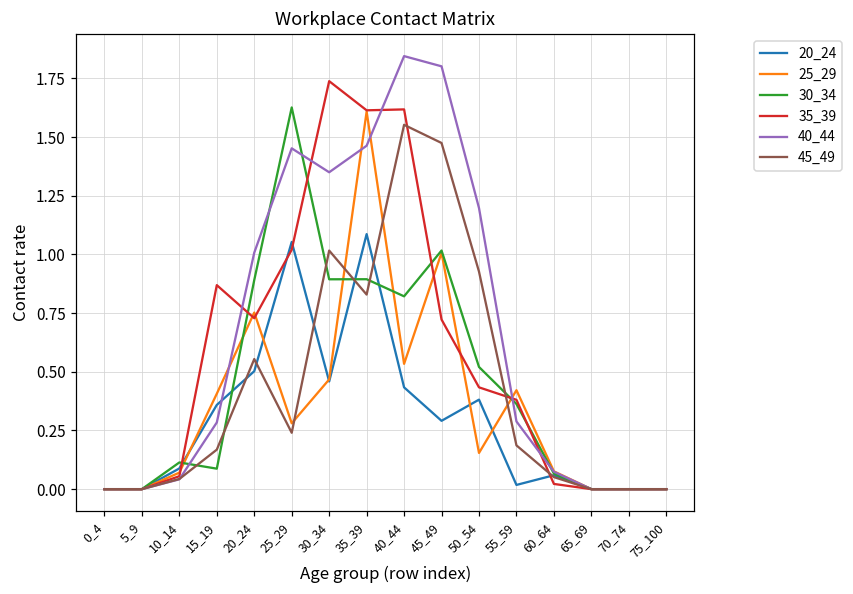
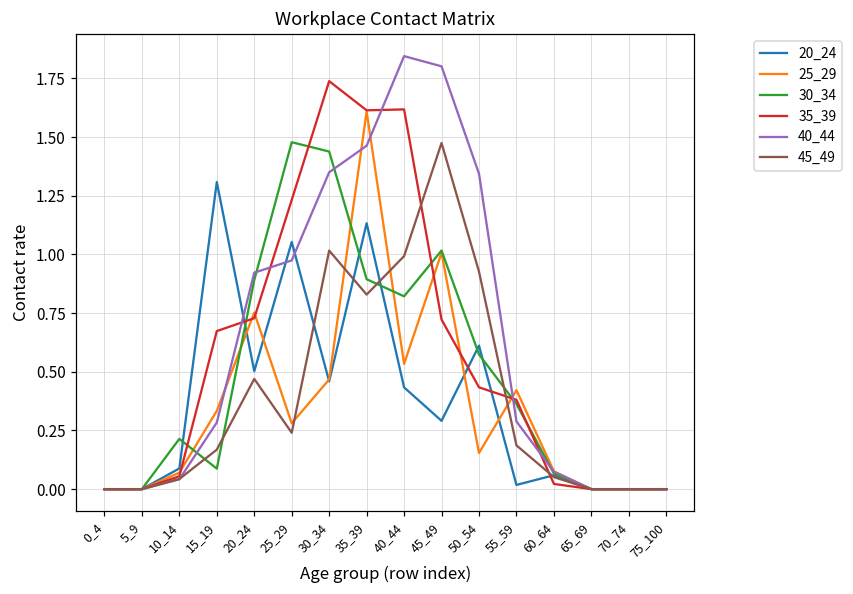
30_34, 10_14: 0.11 -> 0.21
20_24, 15_19: 0.36 -> 1.31
25_29, 15_19: 0.41 -> 0.33
35_39, 15_19: 0.87 -> 0.67
40_44, 20_24: 1.01 -> 0.92
45_49, 20_24: 0.55 -> 0.47
30_34, 25_29: 1.63 -> 1.48
35_39, 25_29: 1.02 -> 1.23
40_44, 25_29: 1.45 -> 0.97
30_34, 30_34: 0.89 -> 1.44
20_24, 35_39: 1.09 -> 1.13
45_49, 40_44: 1.55 -> 0.99
20_24, 50_54: 0.38 -> 0.61
30_34, 50_54: 0.52 -> 0.57
40_44, 50_54: 1.20 -> 1.34
